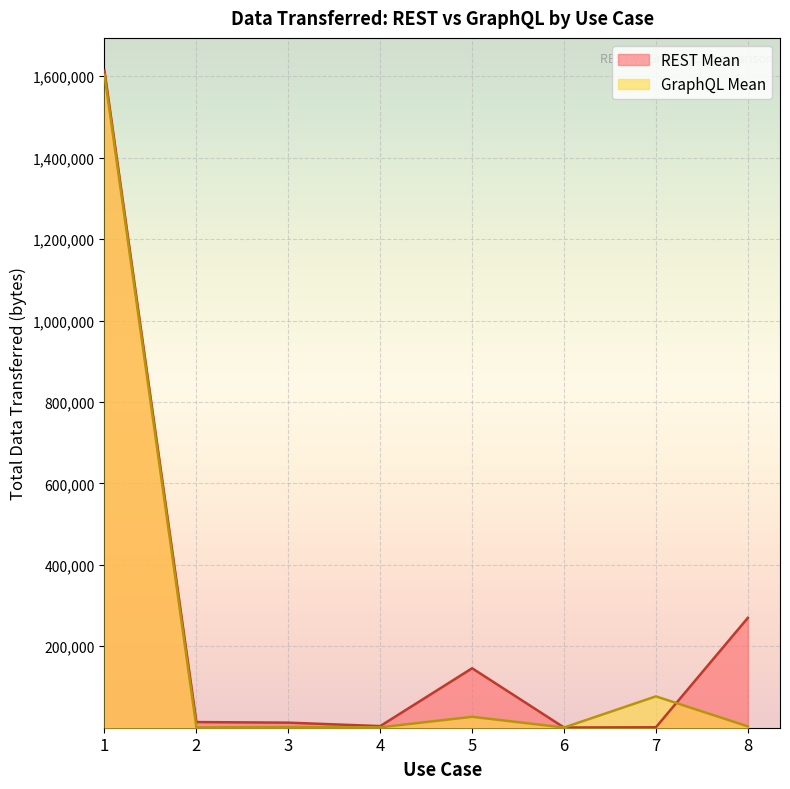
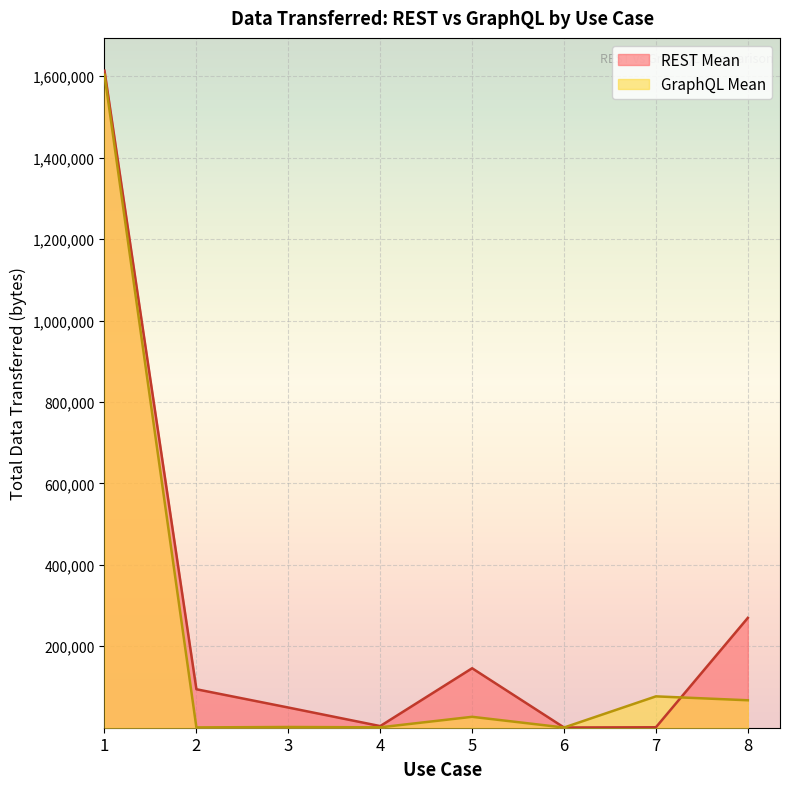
REST Mean, 2: 10,000 -> 90,000
REST Mean, 3: 10,000 -> 50,000
GraphQL Mean, 8: 0 -> 70,000
